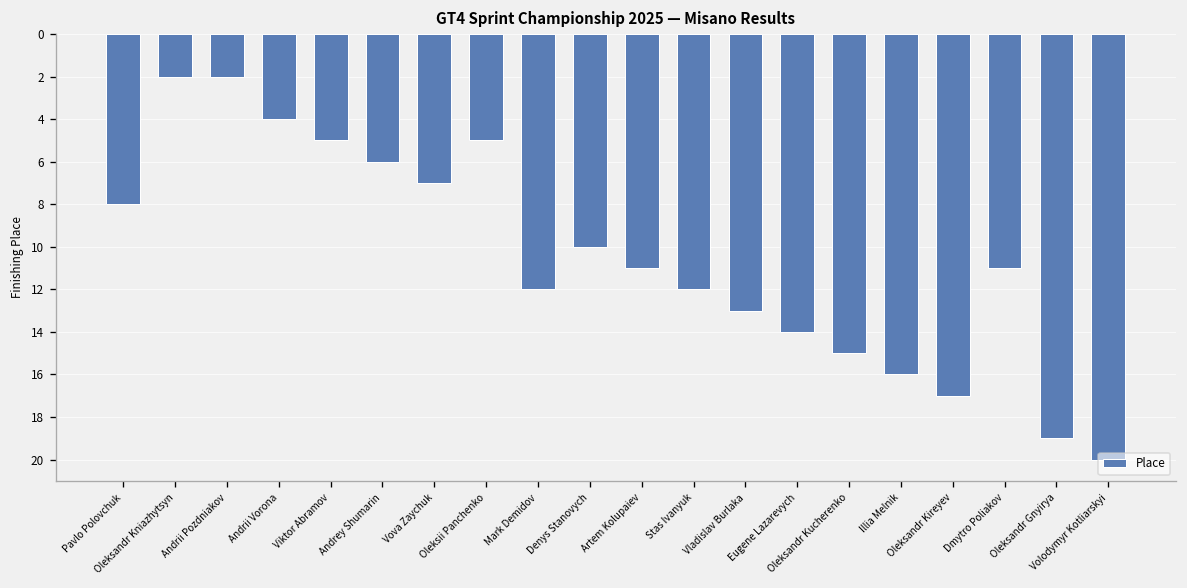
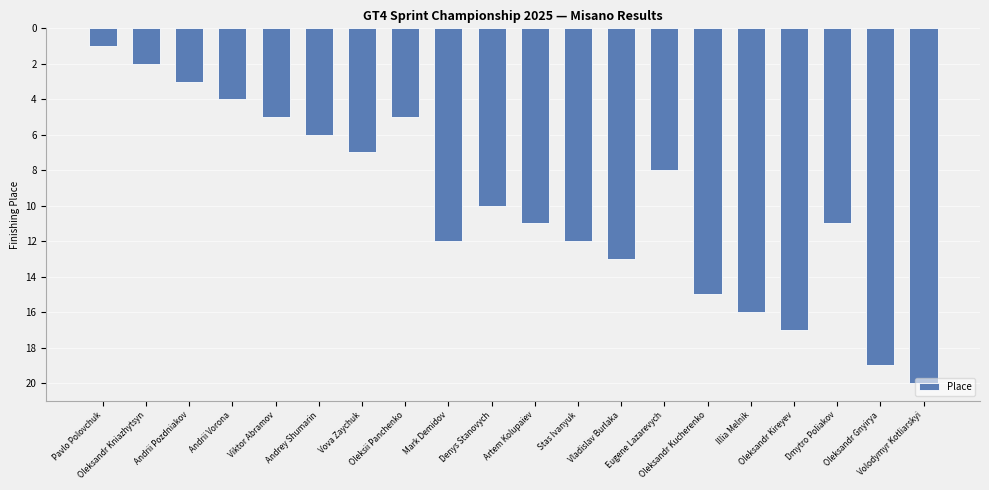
Pavlo Polovchuk: 8 -> 1
Andrii Pozdniakov: 2 -> 3
Eugene Lazarevych: 14 -> 8
